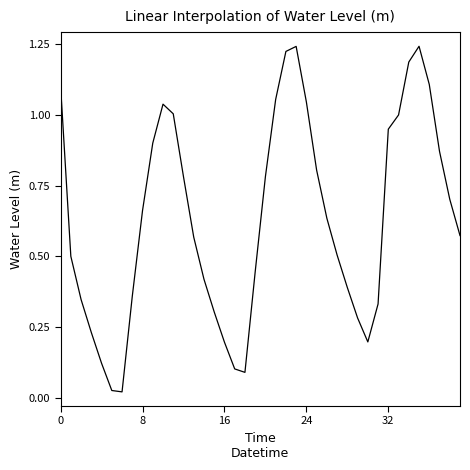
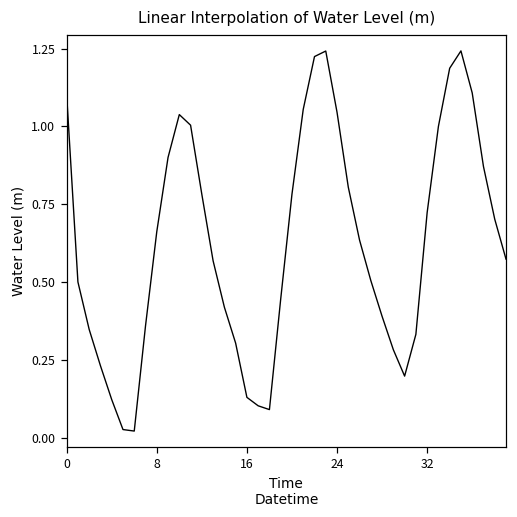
16: 0.20 -> 0.13
32: 0.95 -> 0.72
